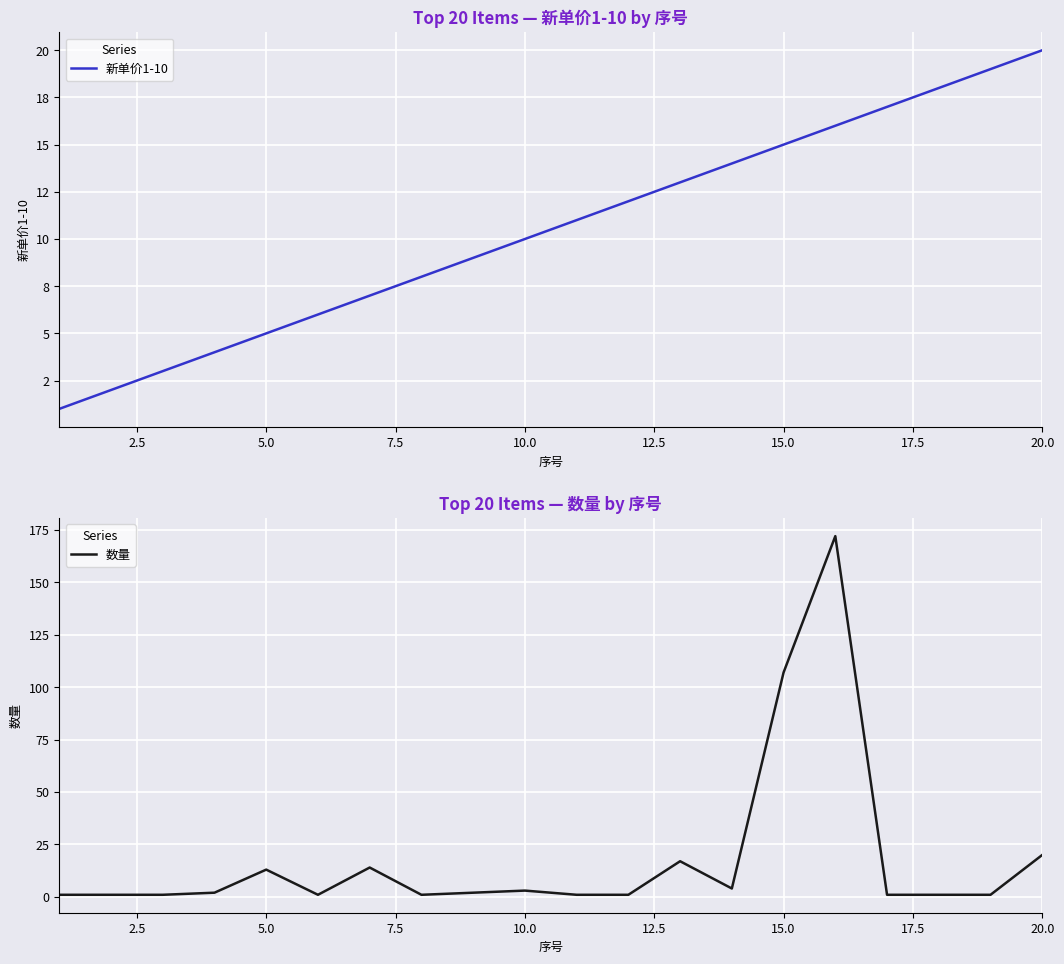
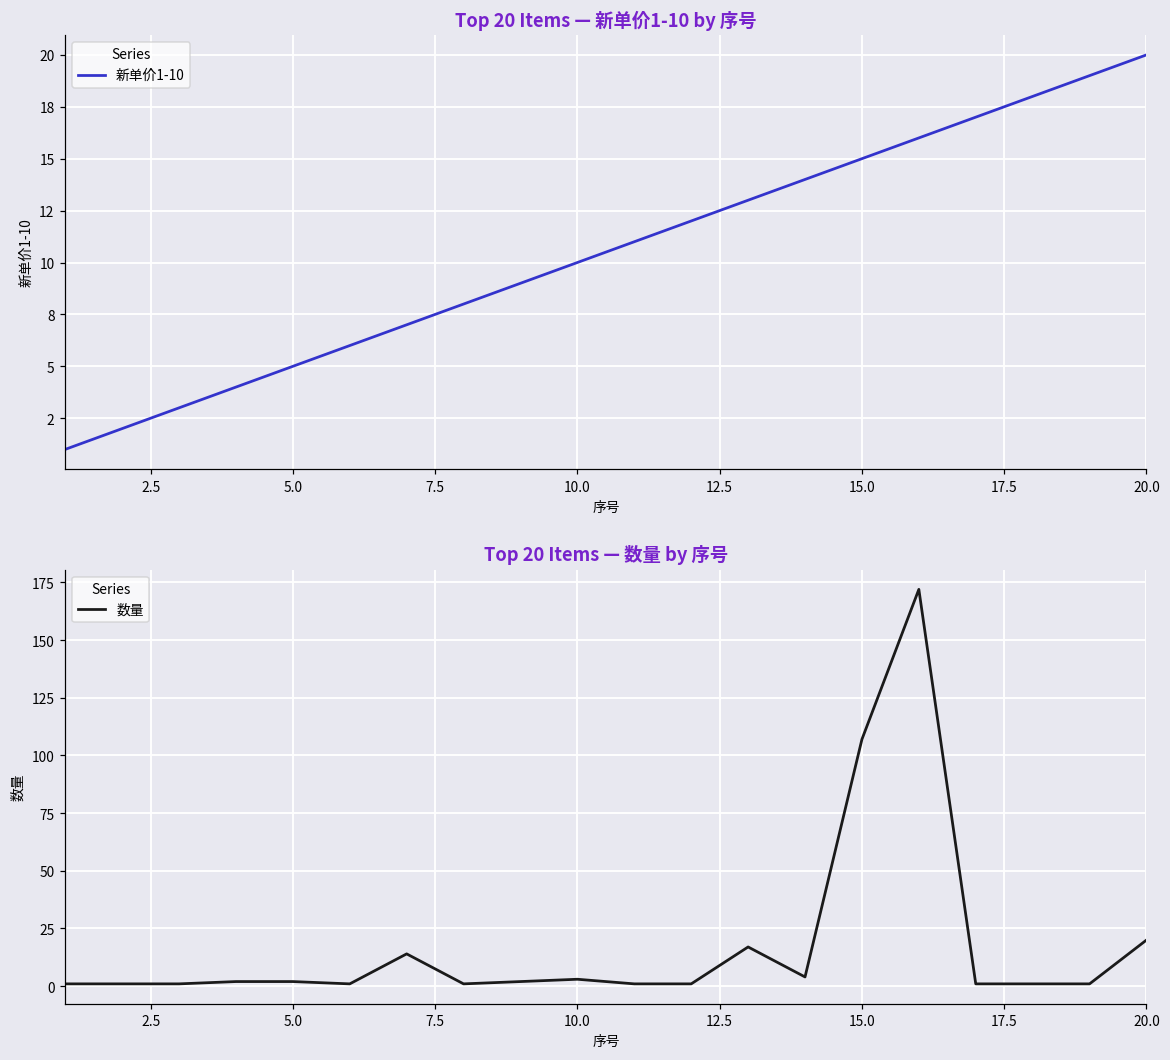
Top 20 Items — 数量 by 序号, 5.0: 13 -> 2
